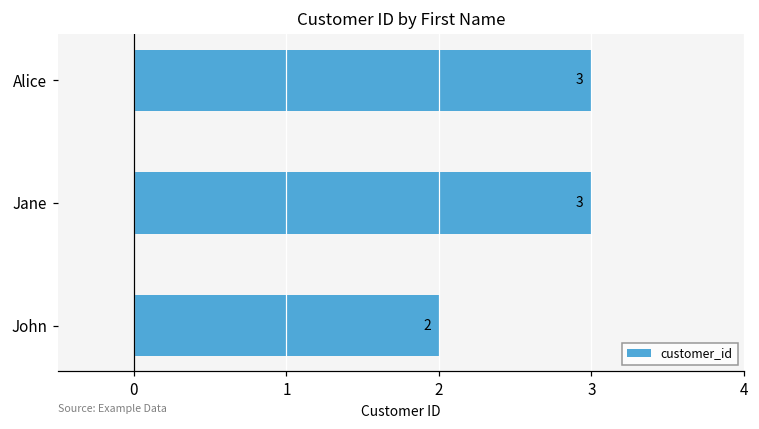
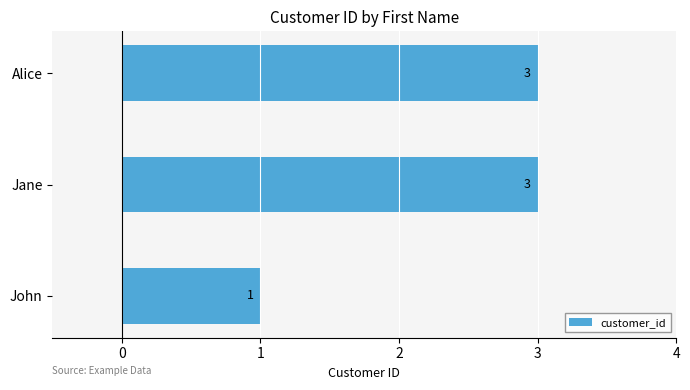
John: 2 -> 1
